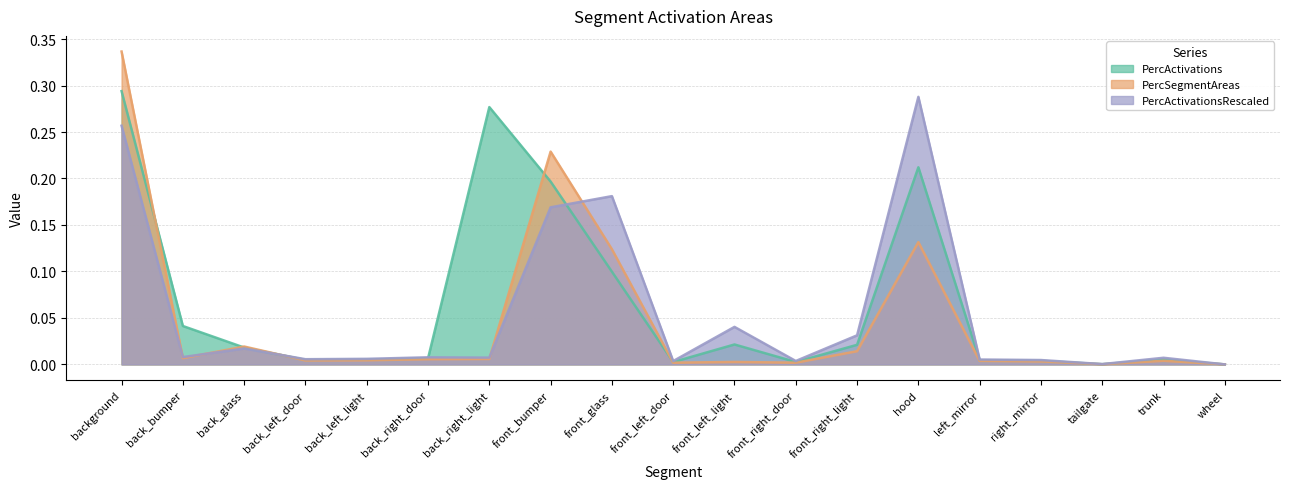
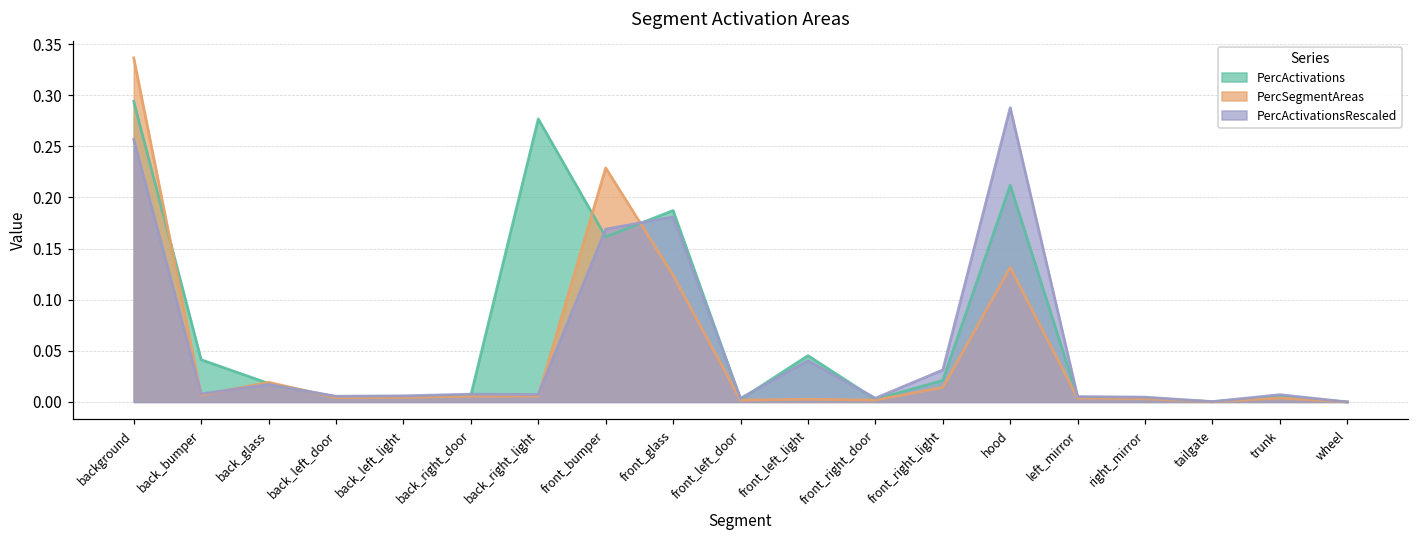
PercActivations, front_bumper: 0.20 -> 0.16
PercActivations, front_glass: 0.10 -> 0.19
PercActivations, front_left_light: 0.02 -> 0.05
